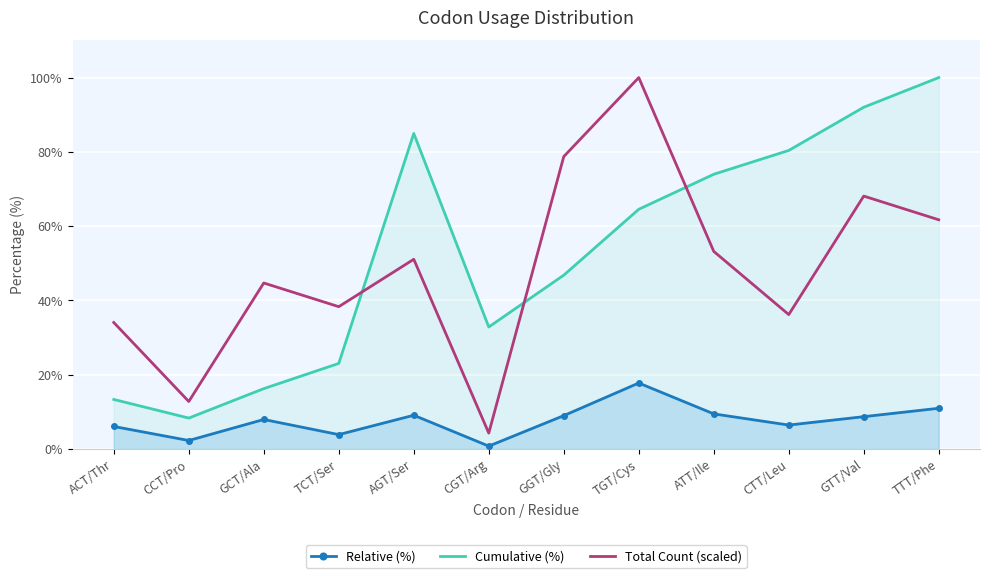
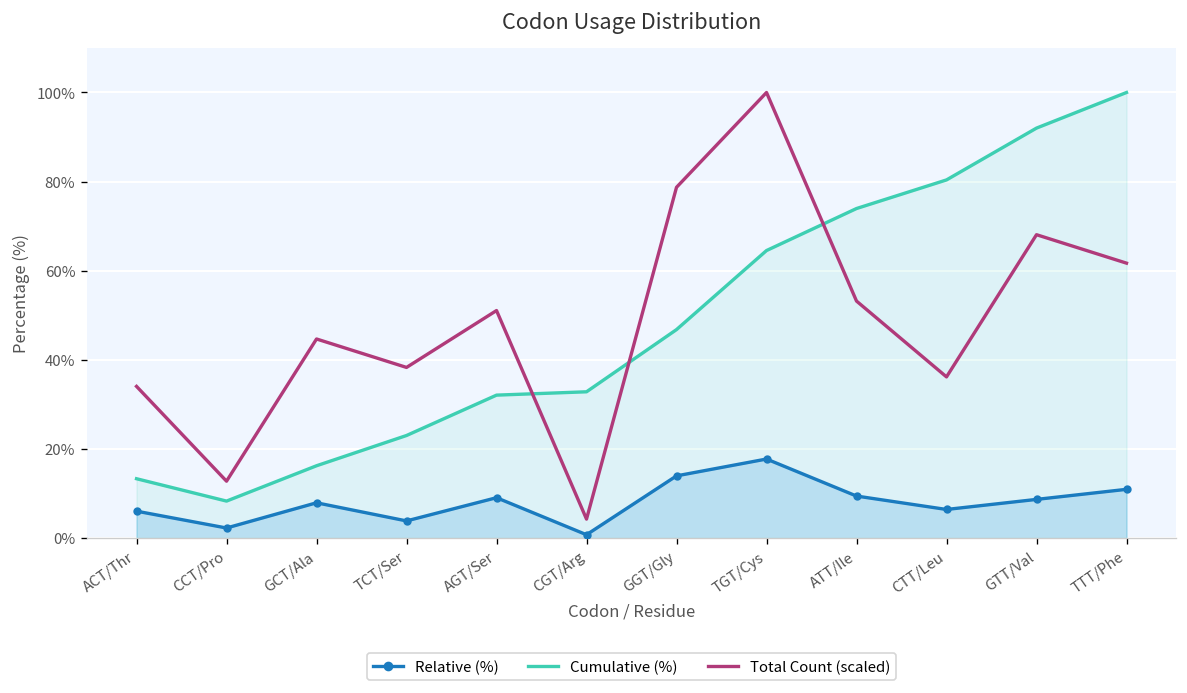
Cumulative (%), AGT/Ser: 85% -> 32%
Relative (%), GGT/Gly: 9% -> 14%
